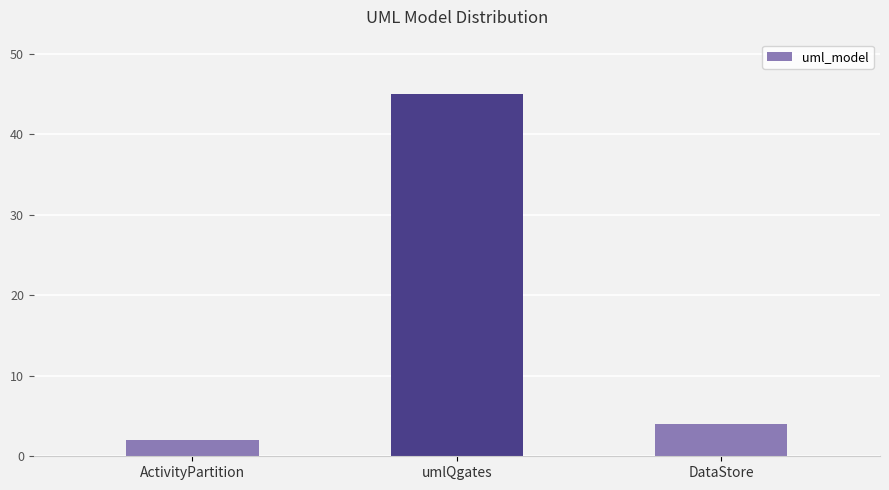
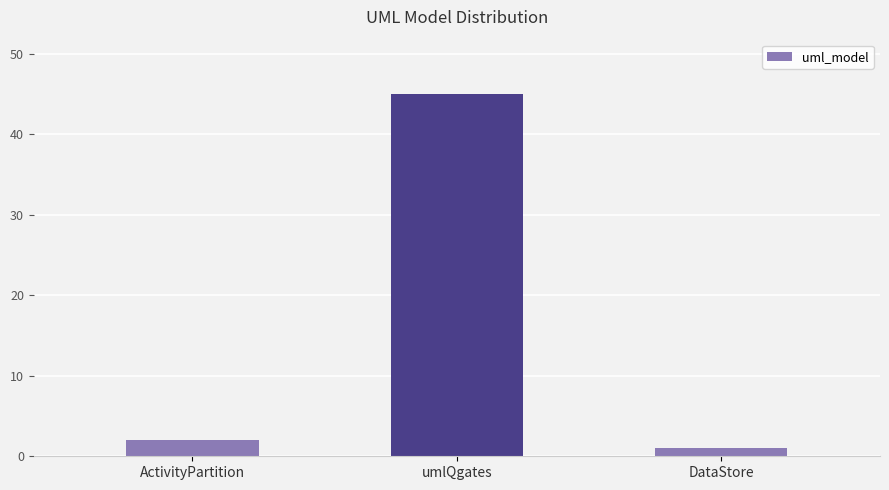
DataStore: 4 -> 1
